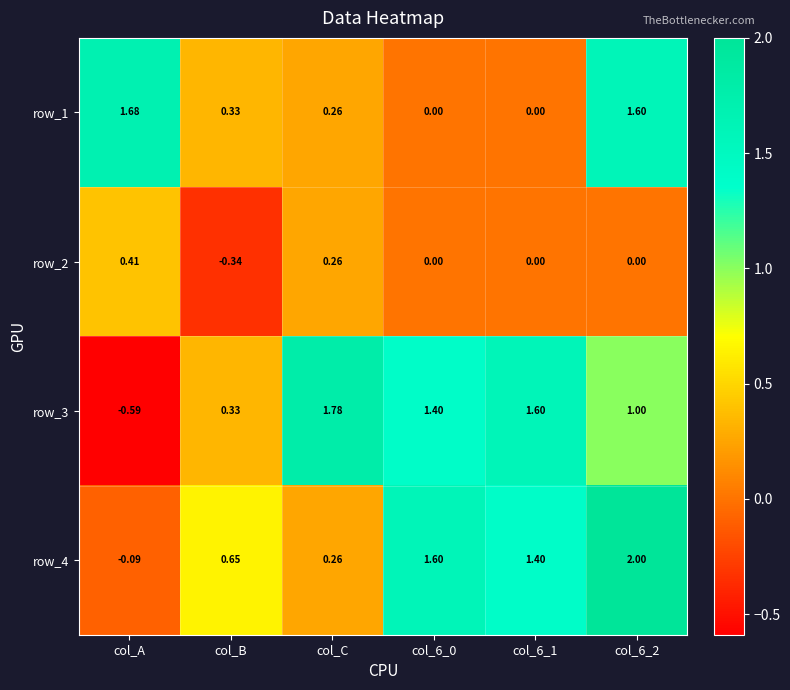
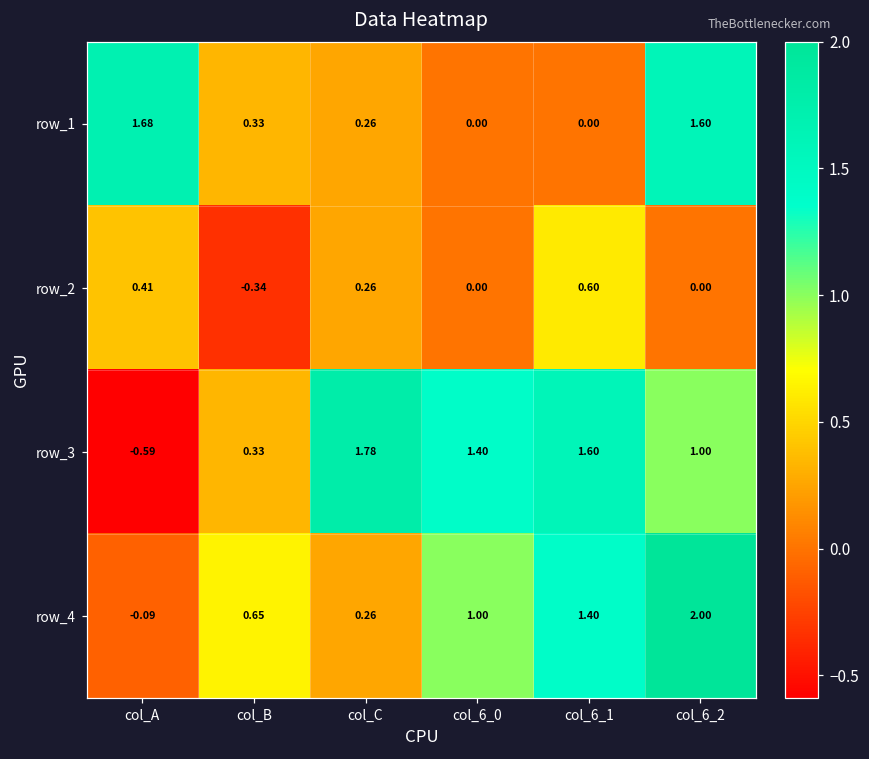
row_2, col_6_1: 0.00 -> 0.60
row_4, col_6_0: 1.60 -> 1.00
